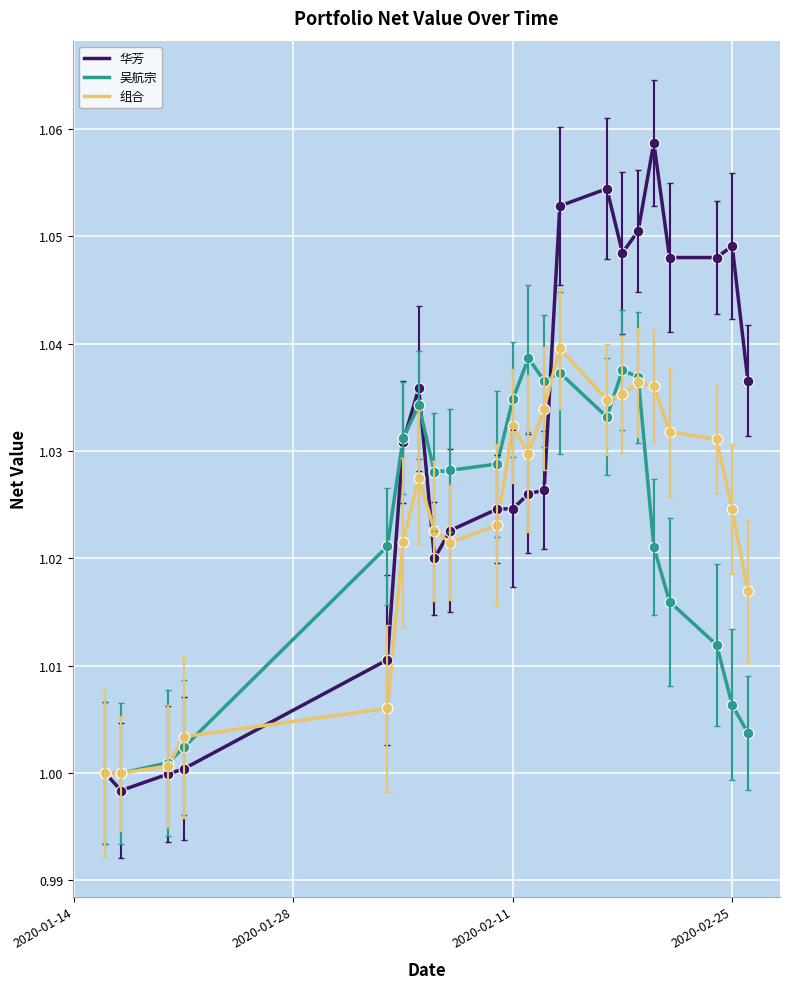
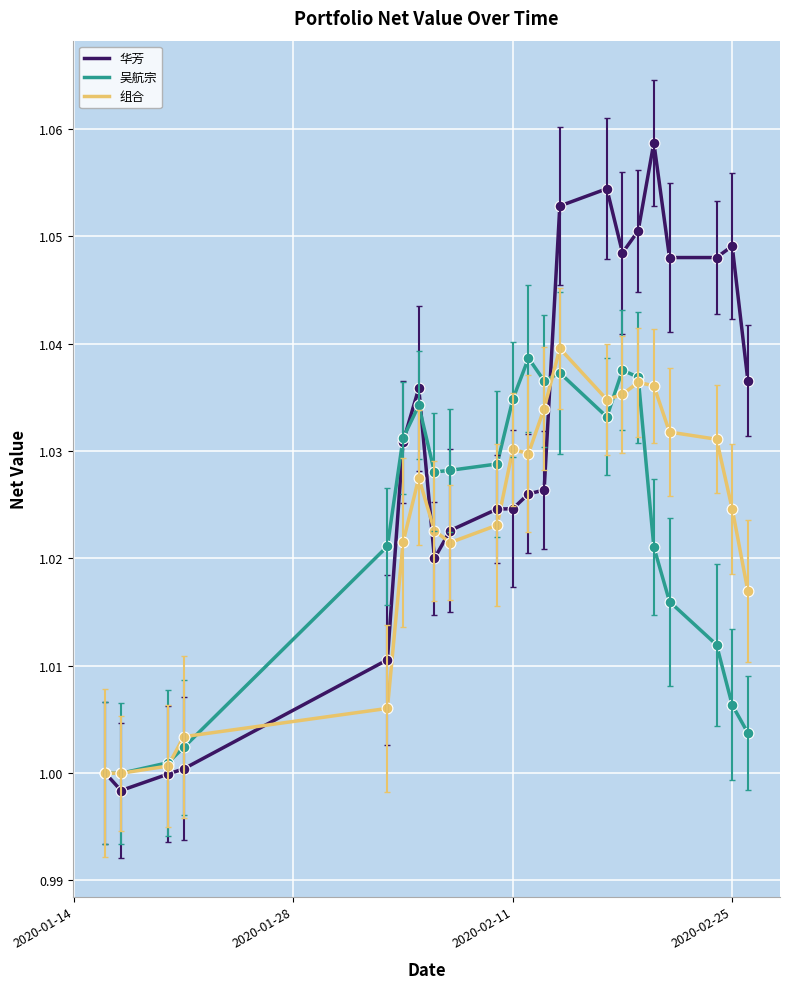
组合, 2020-02-11: 1.0323 -> 1.0301
